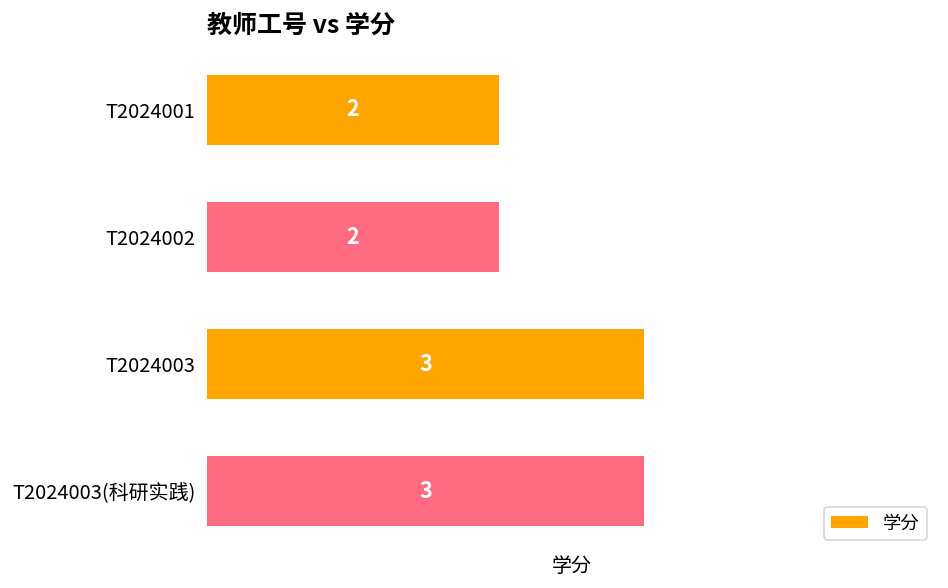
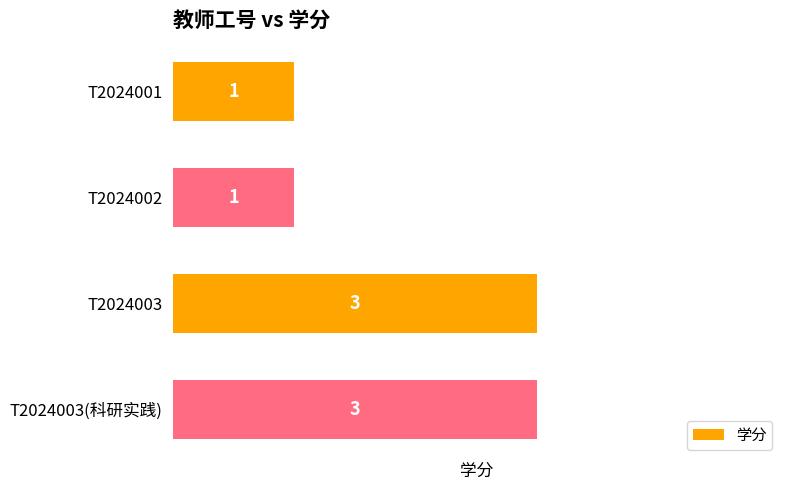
T2024001: 2 -> 1
T2024002: 2 -> 1
